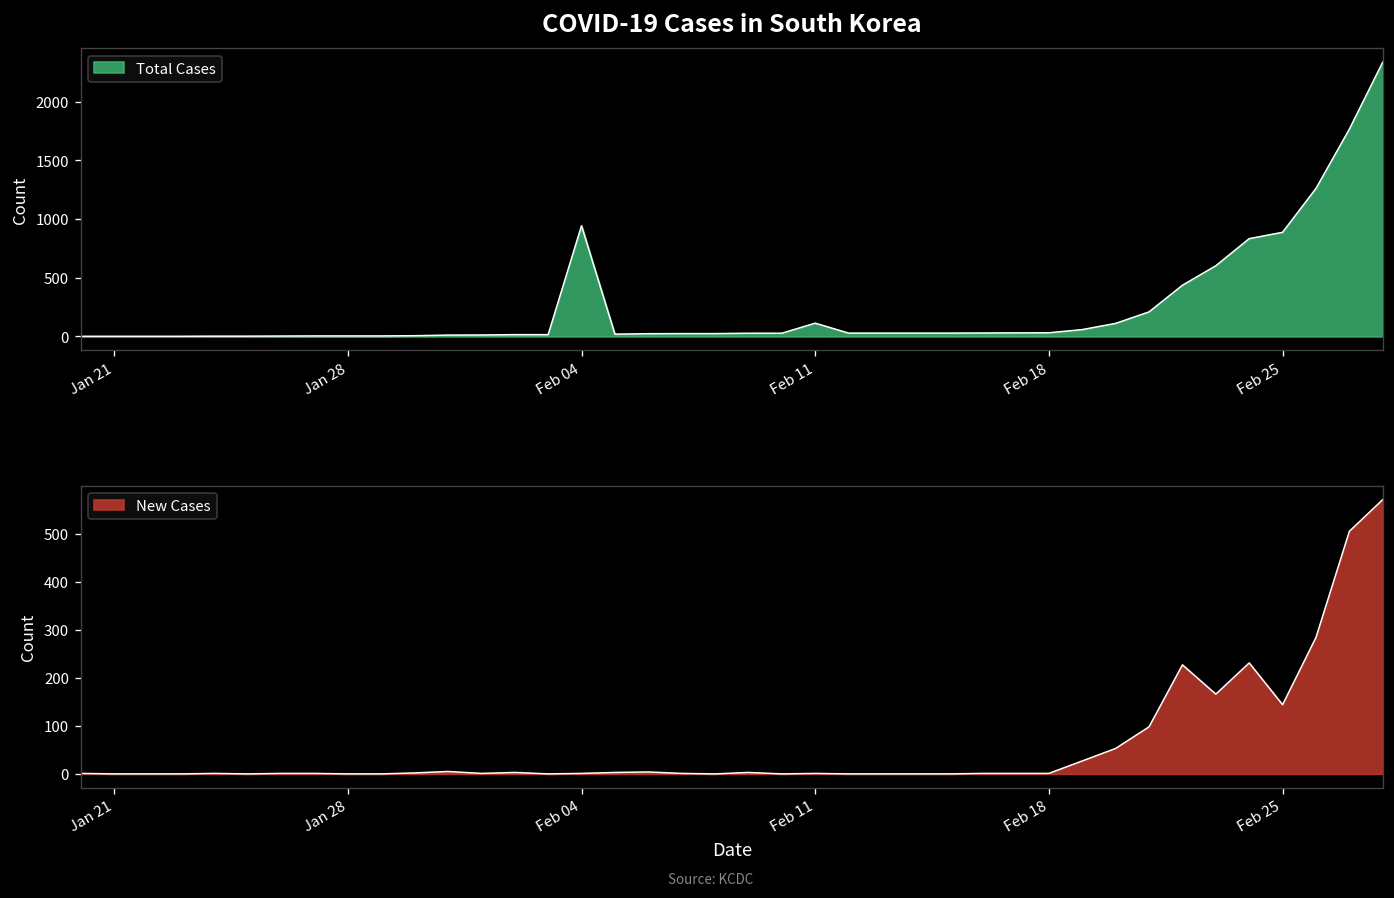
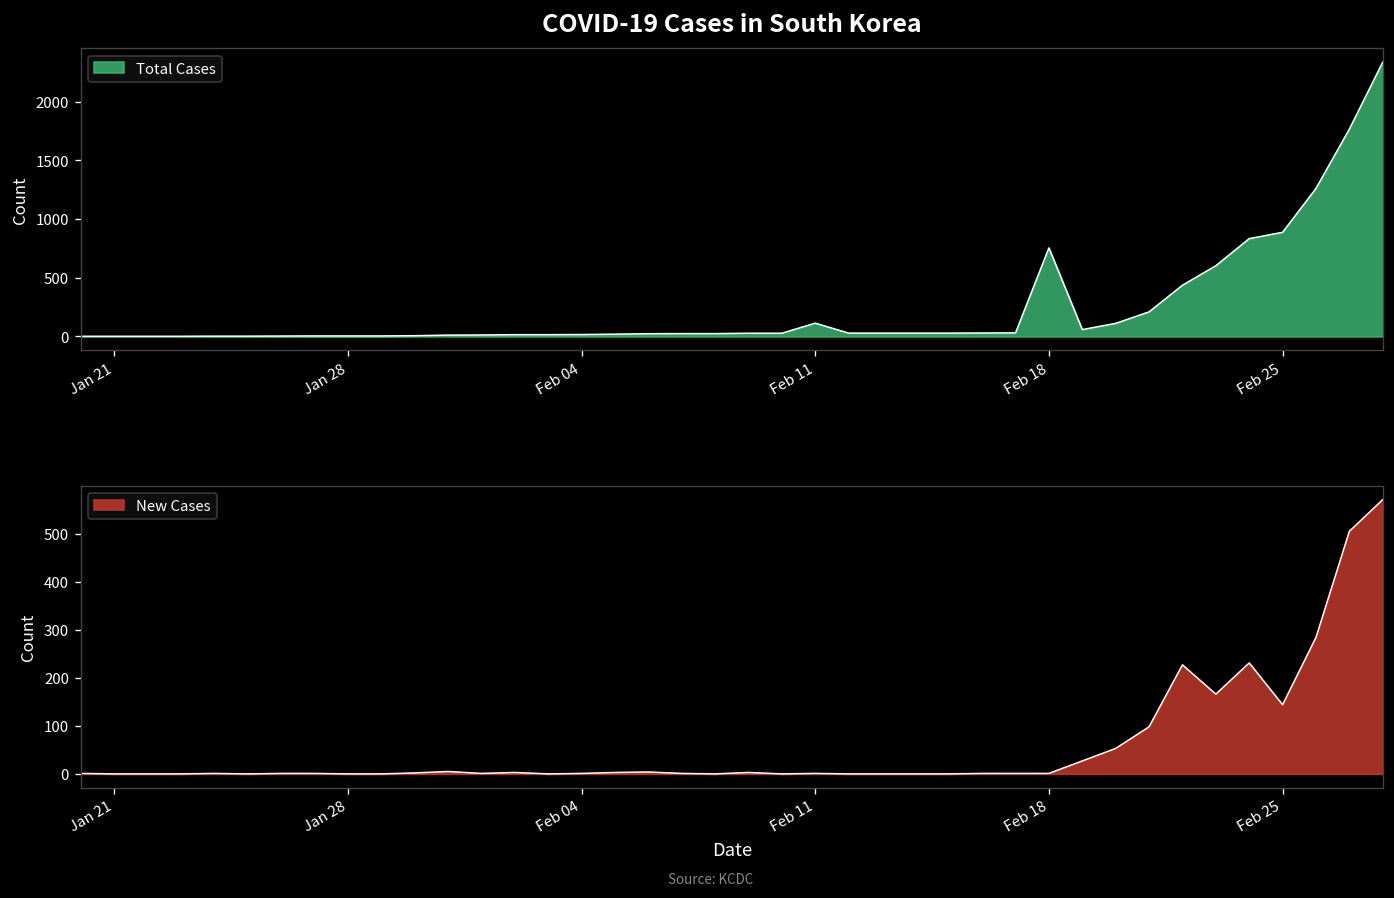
COVID-19 Cases in South Korea, Feb 04: 900 -> 0
COVID-19 Cases in South Korea, Feb 18: 0 -> 800
